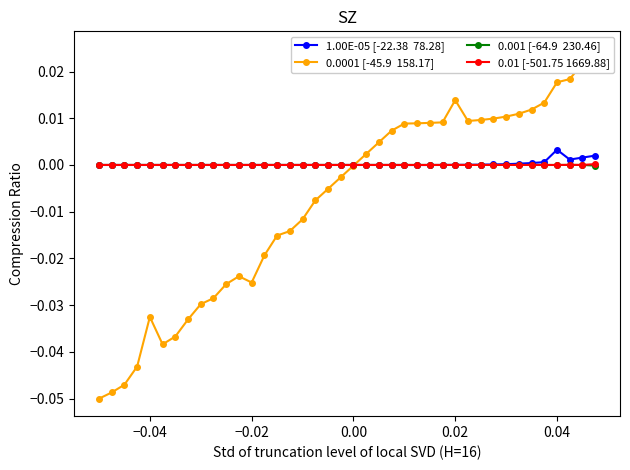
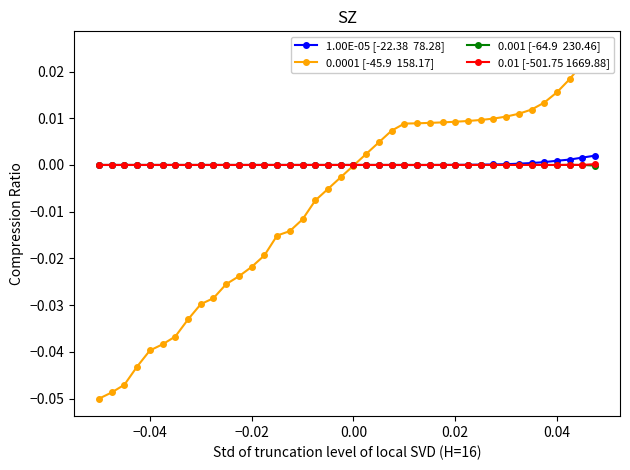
0.0001 [-45.9 158.17], −0.04: -0.033 -> -0.040
0.0001 [-45.9 158.17], −0.02: -0.025 -> -0.022
0.0001 [-45.9 158.17], 0.02: 0.014 -> 0.009
1.00E-05 [-22.38 78.28], 0.04: 0.003 -> 0.001
0.0001 [-45.9 158.17], 0.04: 0.018 -> 0.016
